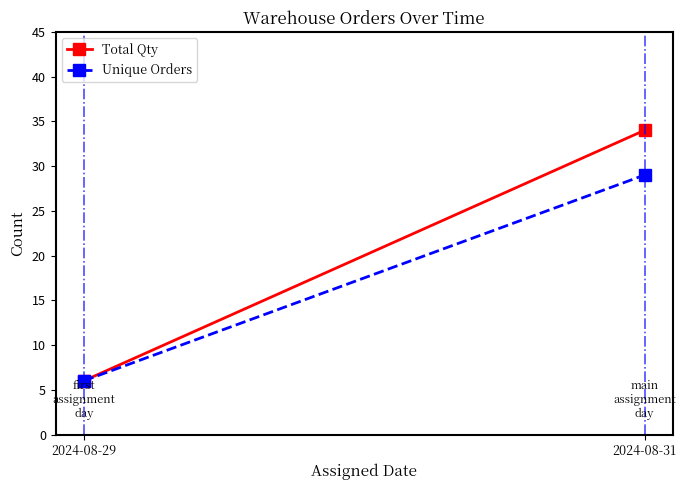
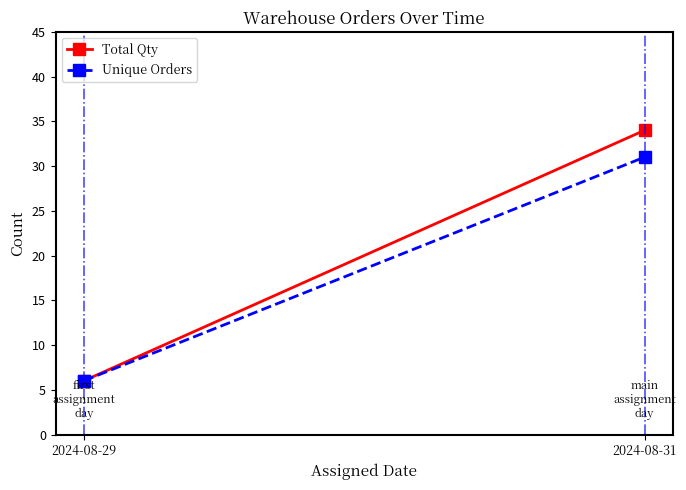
Unique Orders, 2024-08-31: 29 -> 31
